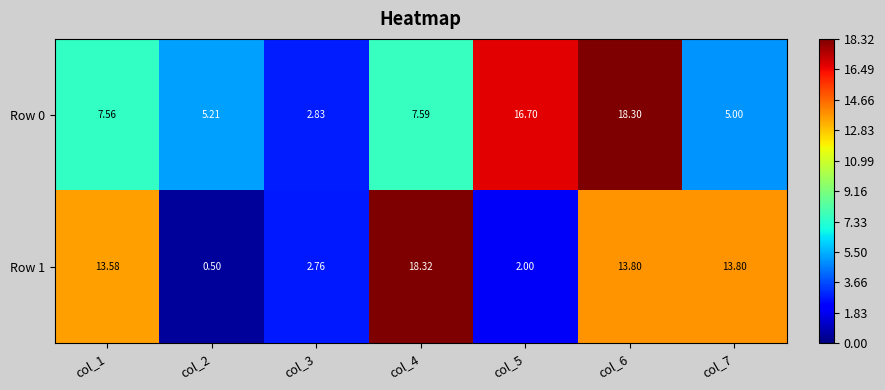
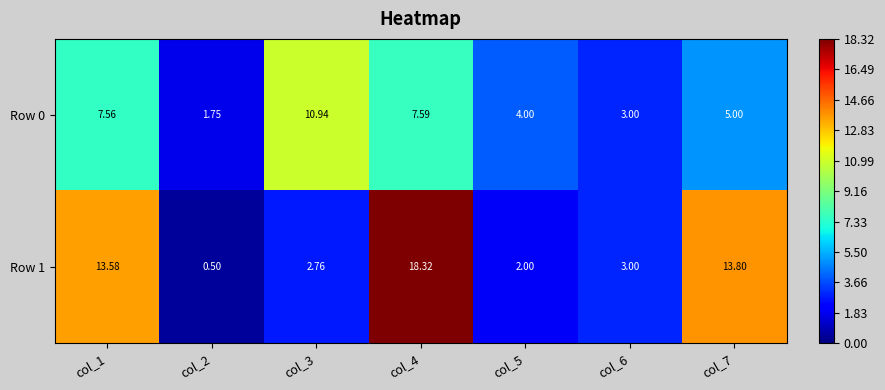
Row 0, col_2: 5.21 -> 1.75
Row 0, col_3: 2.83 -> 10.94
Row 0, col_5: 16.70 -> 4.00
Row 0, col_6: 18.30 -> 3.00
Row 1, col_6: 13.80 -> 3.00
